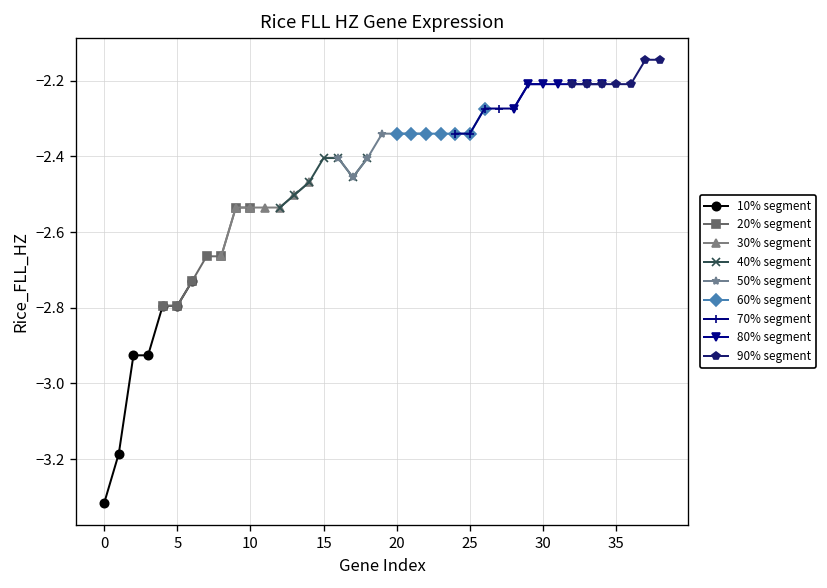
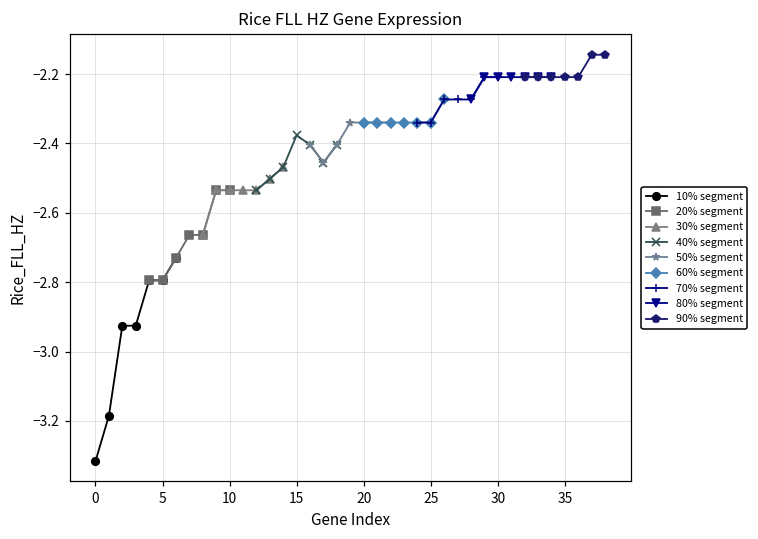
40% segment, 15: -2.40 -> -2.38
